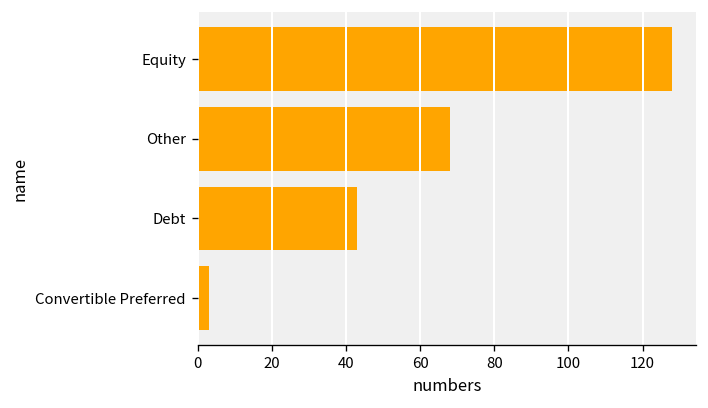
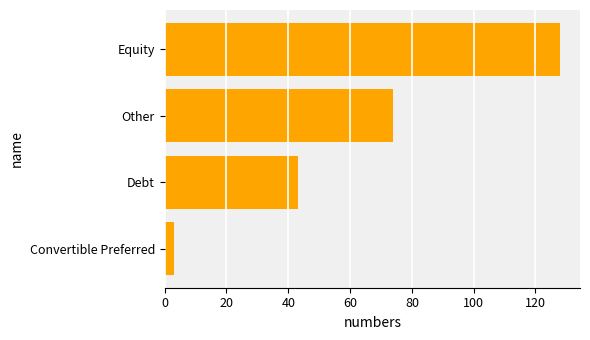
Other: 68 -> 74
